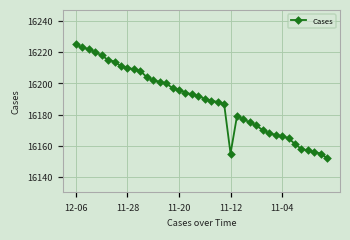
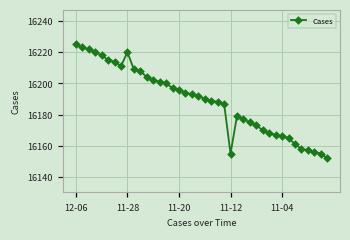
11-28: 16210 -> 16220
